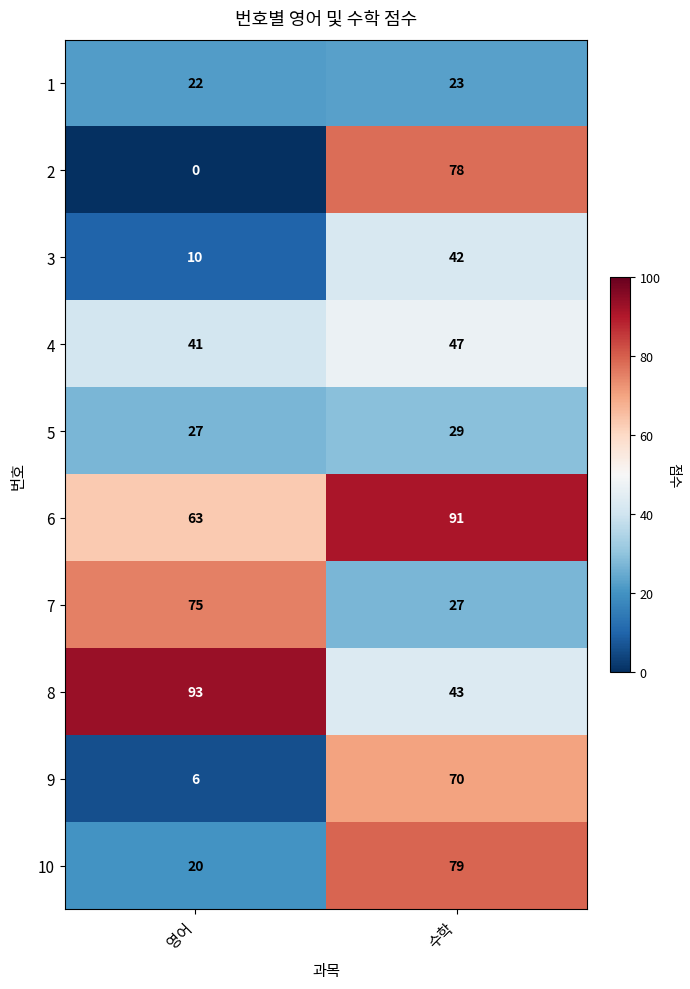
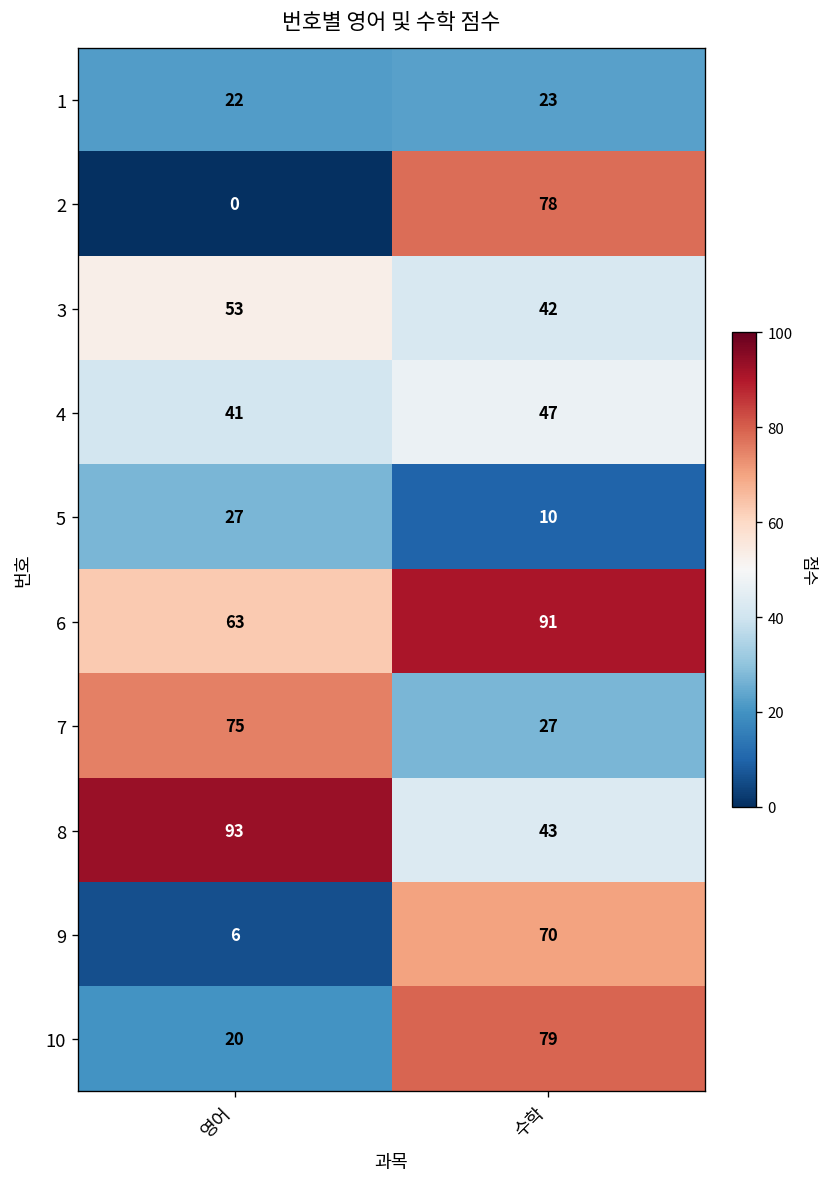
3, 영어: 10 -> 53
5, 수학: 29 -> 10
